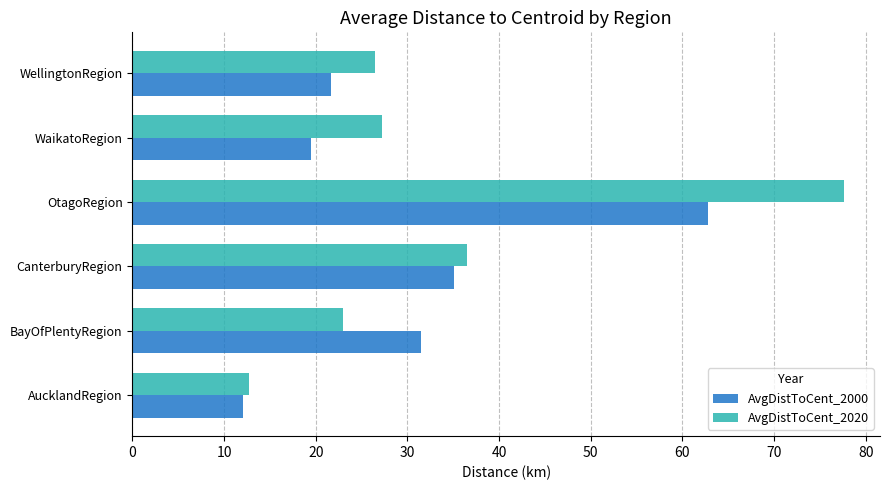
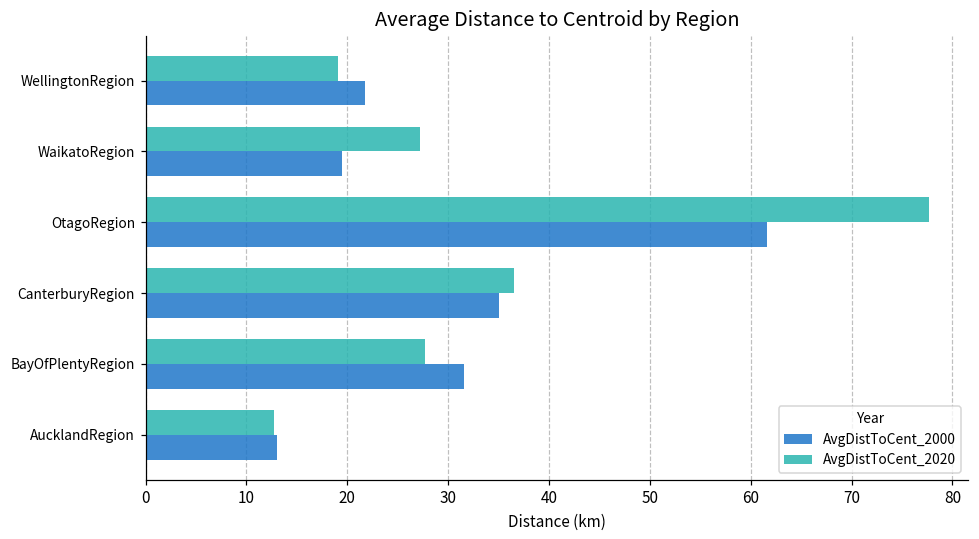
AvgDistToCent_2020, WellingtonRegion: 26 -> 19
AvgDistToCent_2000, OtagoRegion: 63 -> 62
AvgDistToCent_2020, BayOfPlentyRegion: 23 -> 28
AvgDistToCent_2000, AucklandRegion: 12 -> 13
